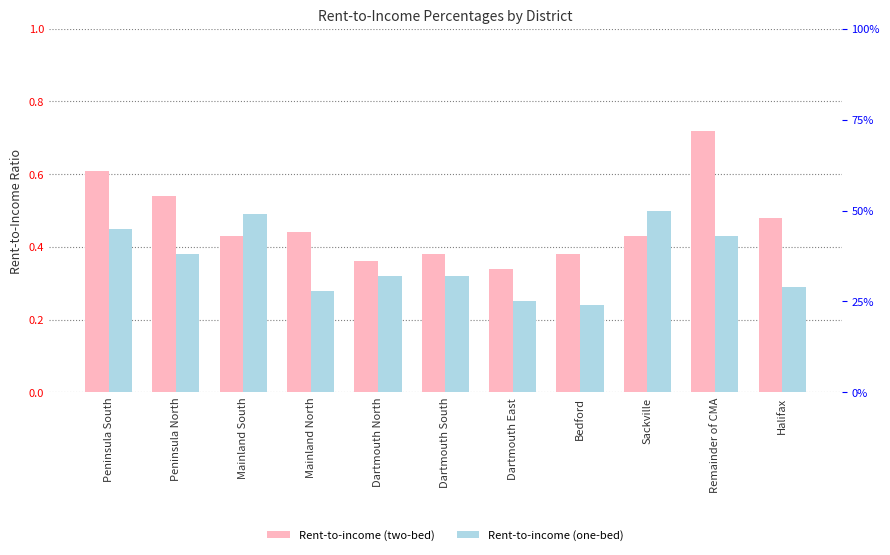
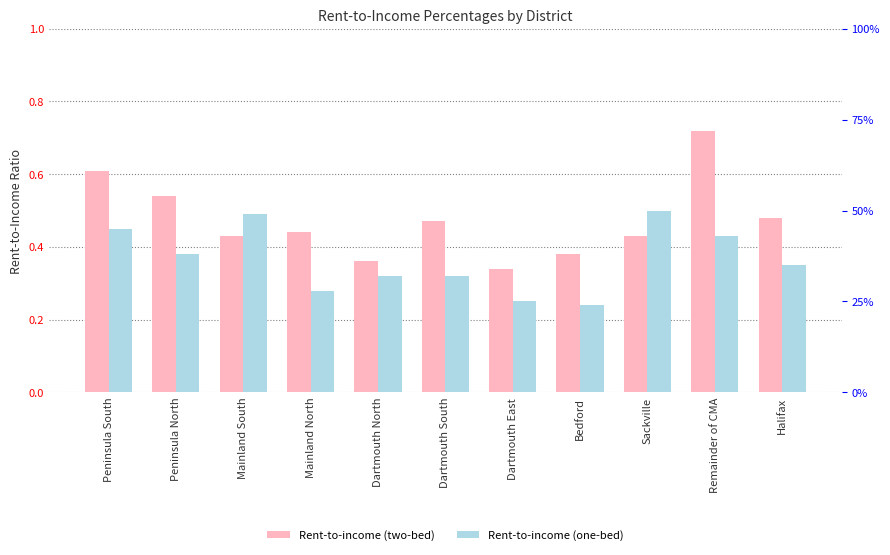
Rent-to-income (two-bed), Dartmouth South: 0.38 -> 0.47
Rent-to-income (one-bed), Halifax: 0.29 -> 0.35
